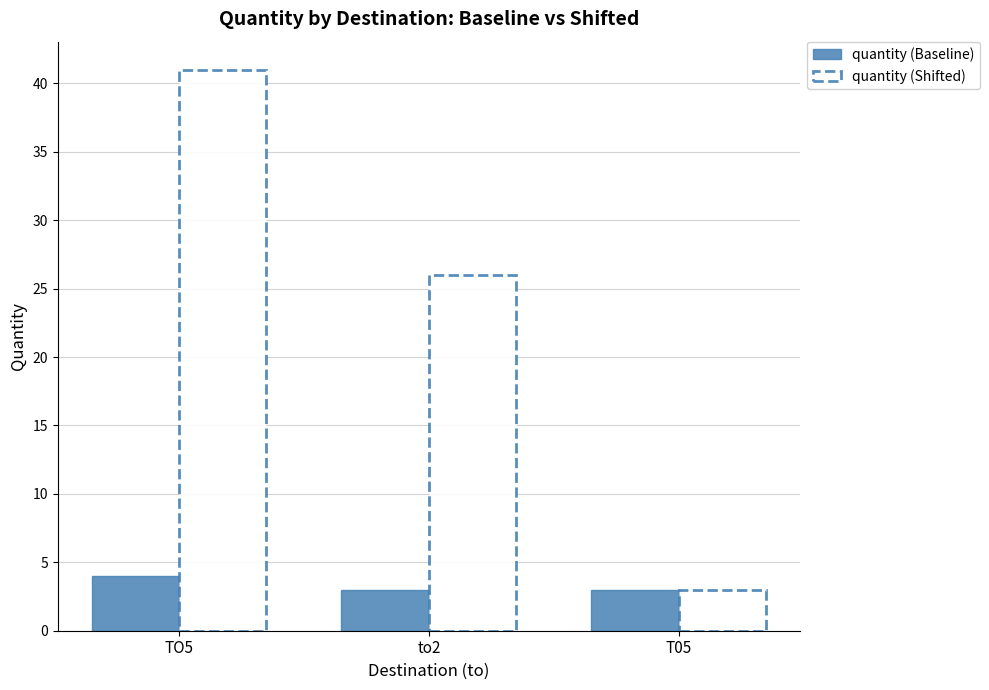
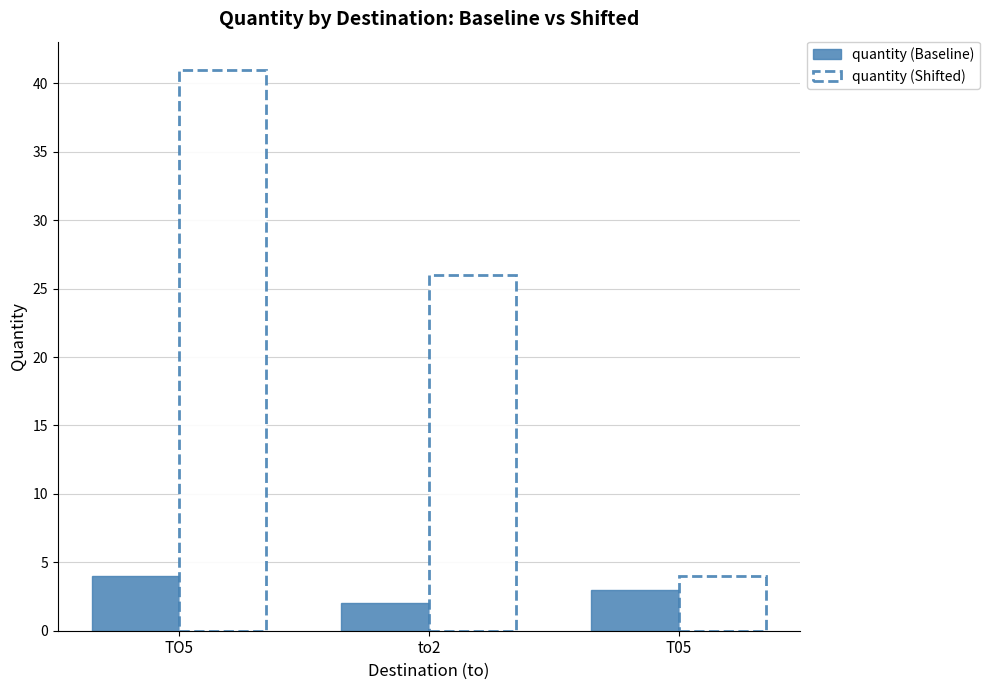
quantity (Baseline), to2: 3 -> 2
quantity (Shifted), T05: 3 -> 4
